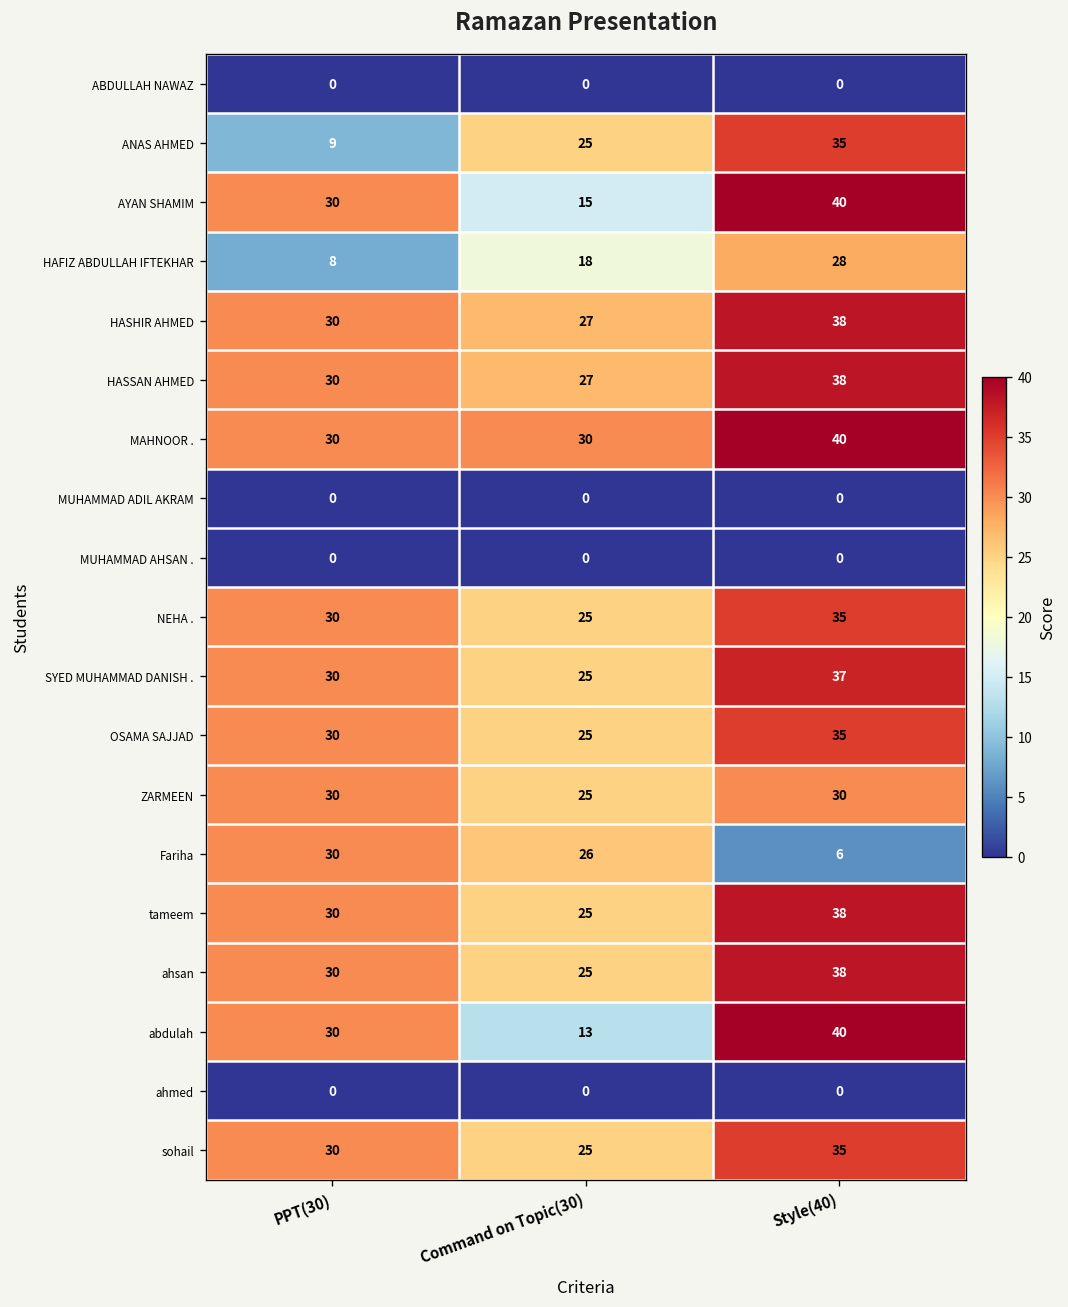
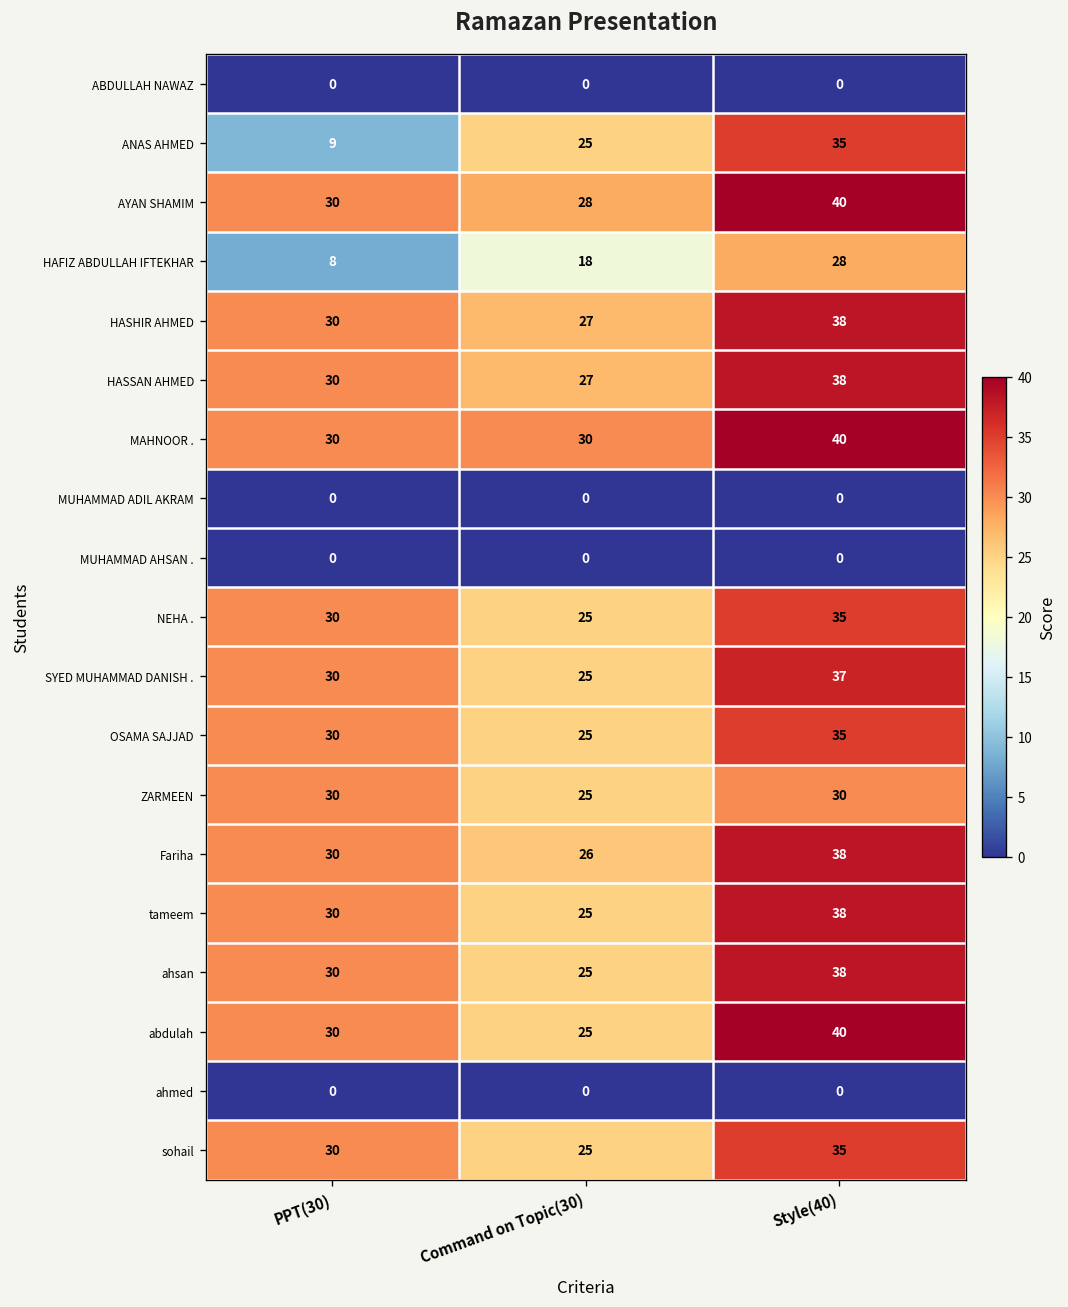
AYAN SHAMIM, Command on Topic(30): 15 -> 28
Fariha, Style(40): 6 -> 38
abdulah, Command on Topic(30): 13 -> 25
